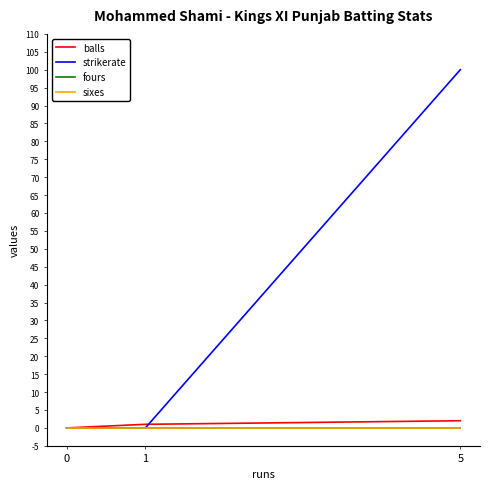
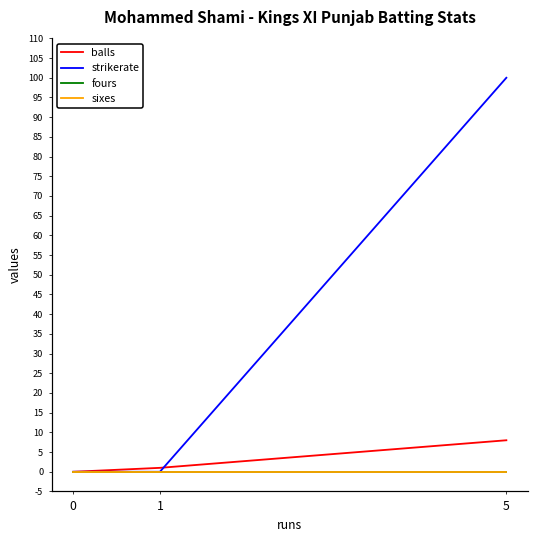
balls, 5: 2 -> 8
